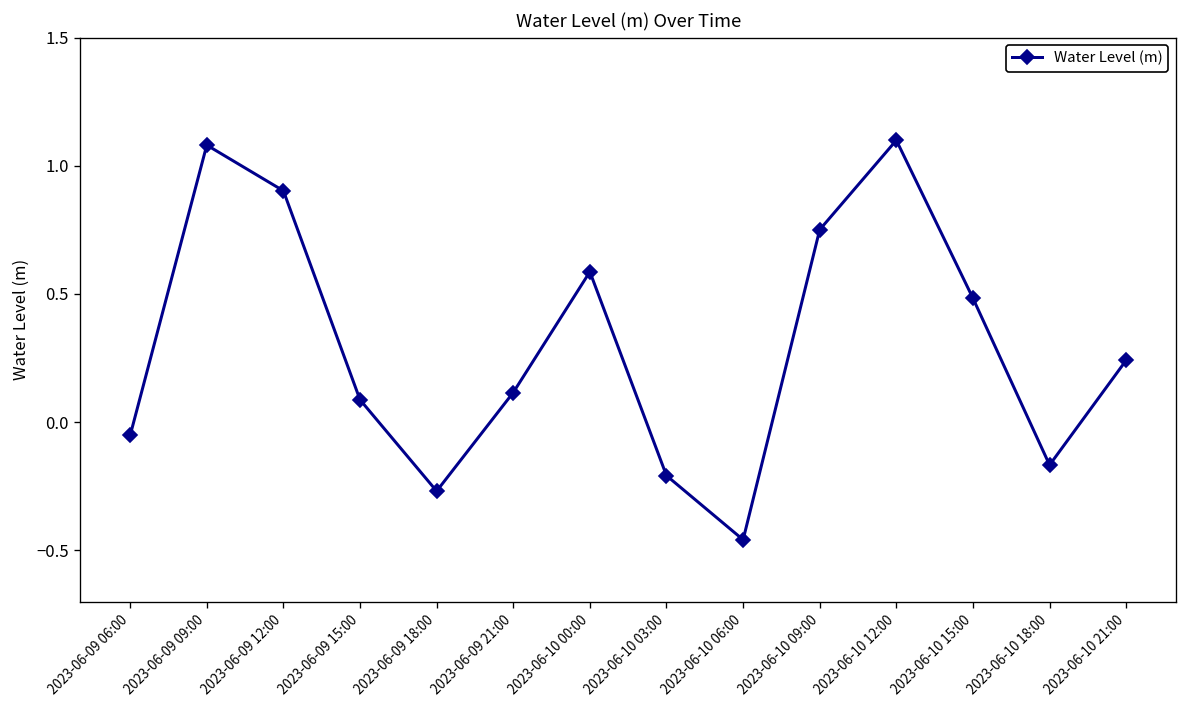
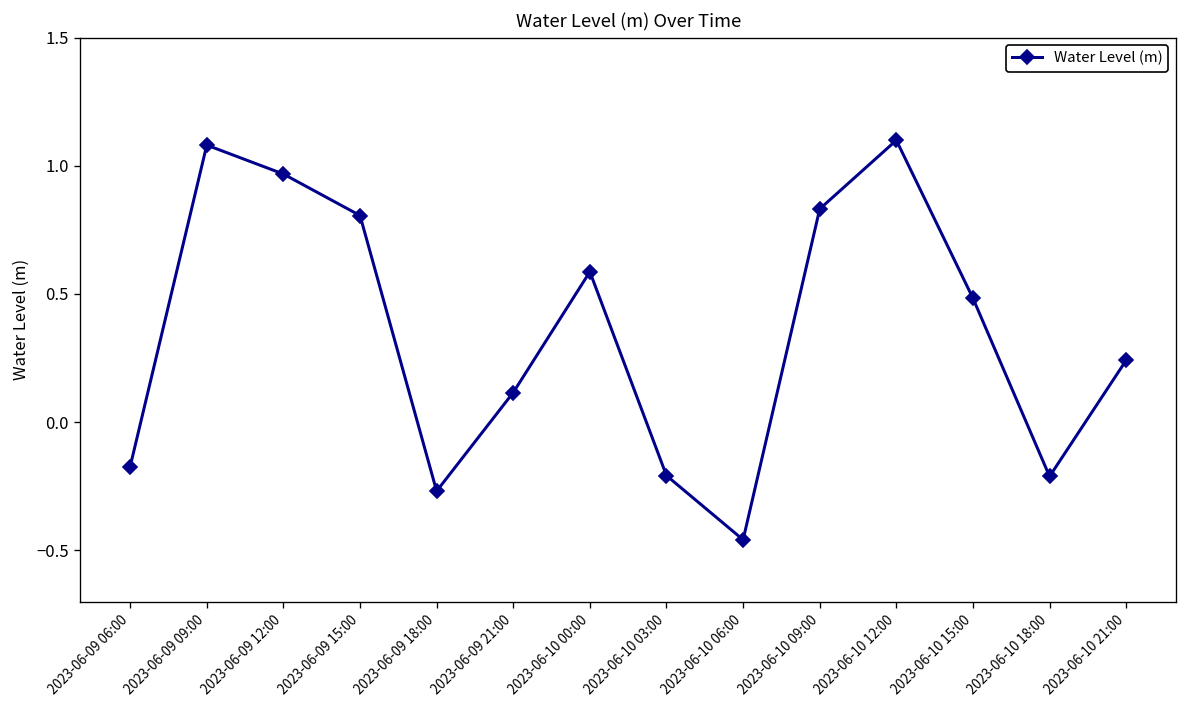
2023-06-09 06:00: -0.05 -> -0.17
2023-06-09 12:00: 0.90 -> 0.97
2023-06-09 15:00: 0.09 -> 0.81
2023-06-10 09:00: 0.75 -> 0.83
2023-06-10 18:00: -0.17 -> -0.21
